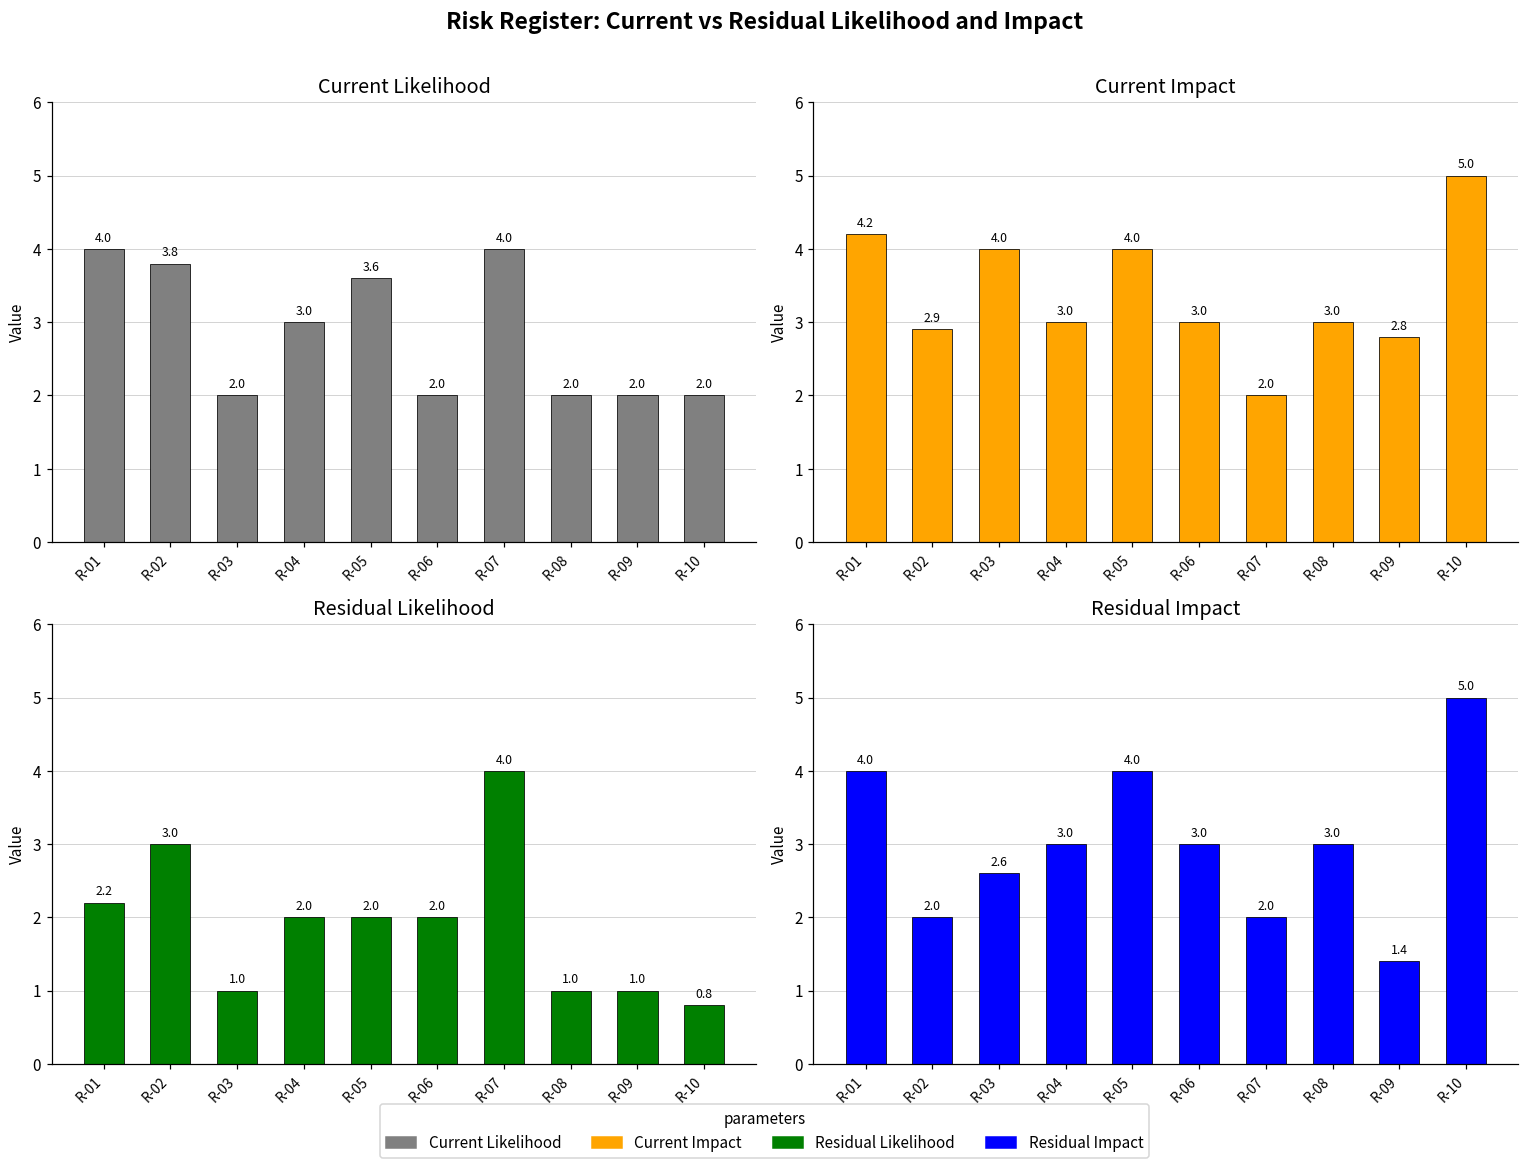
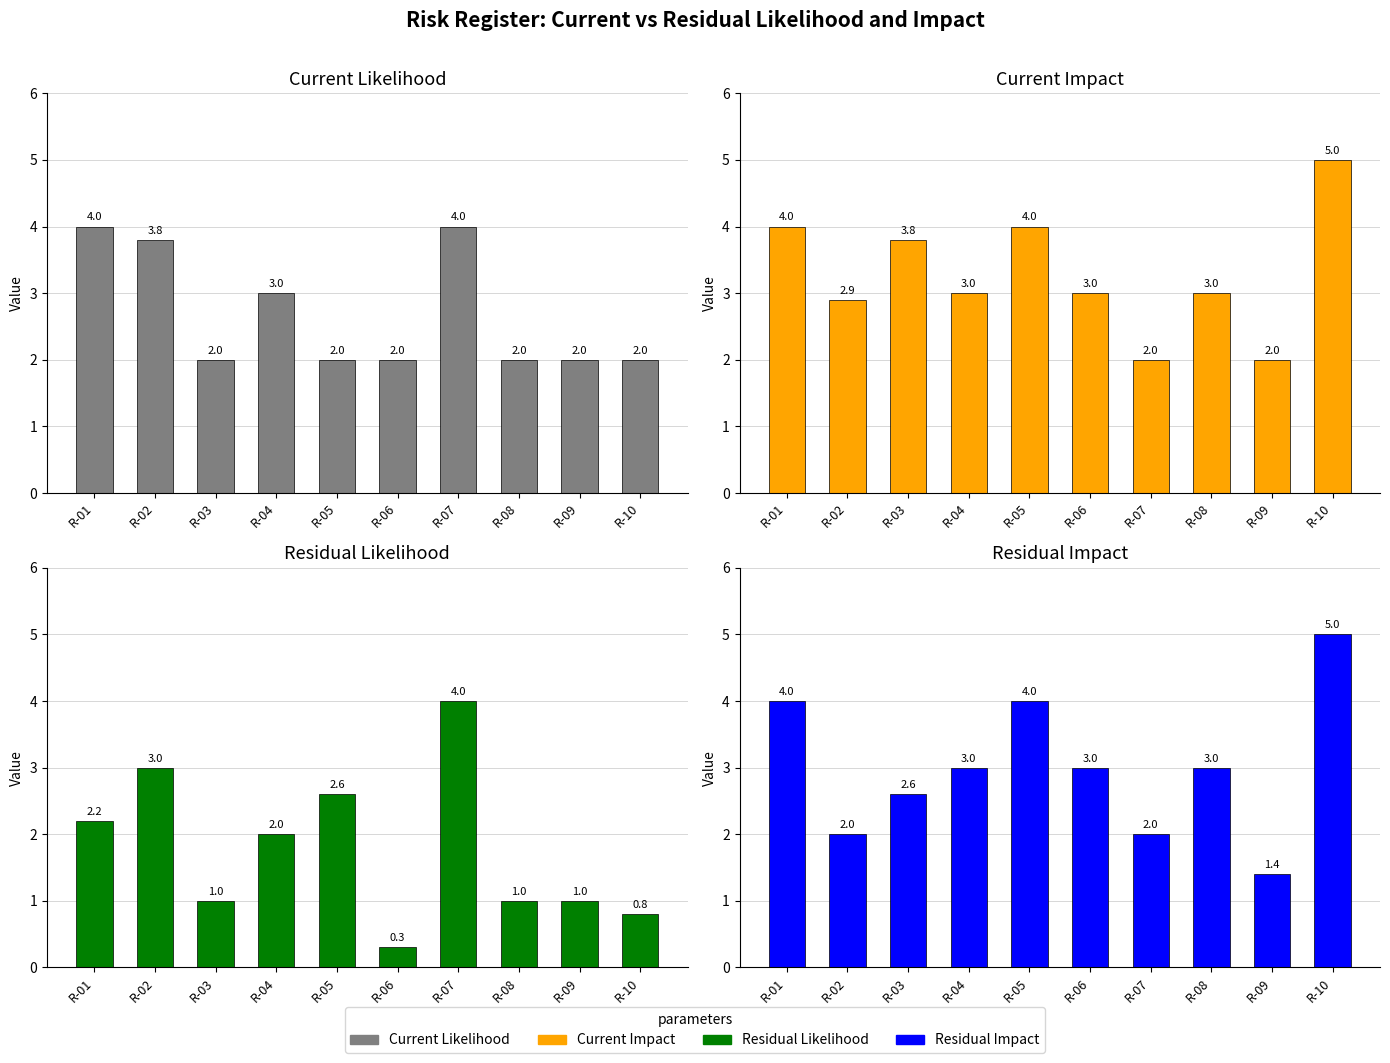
Current Likelihood, R-05: 3.6 -> 2.0
Current Impact, R-01: 4.2 -> 4.0
Current Impact, R-03: 4.0 -> 3.8
Current Impact, R-09: 2.8 -> 2.0
Residual Likelihood, R-05: 2.0 -> 2.6
Residual Likelihood, R-06: 2.0 -> 0.3
